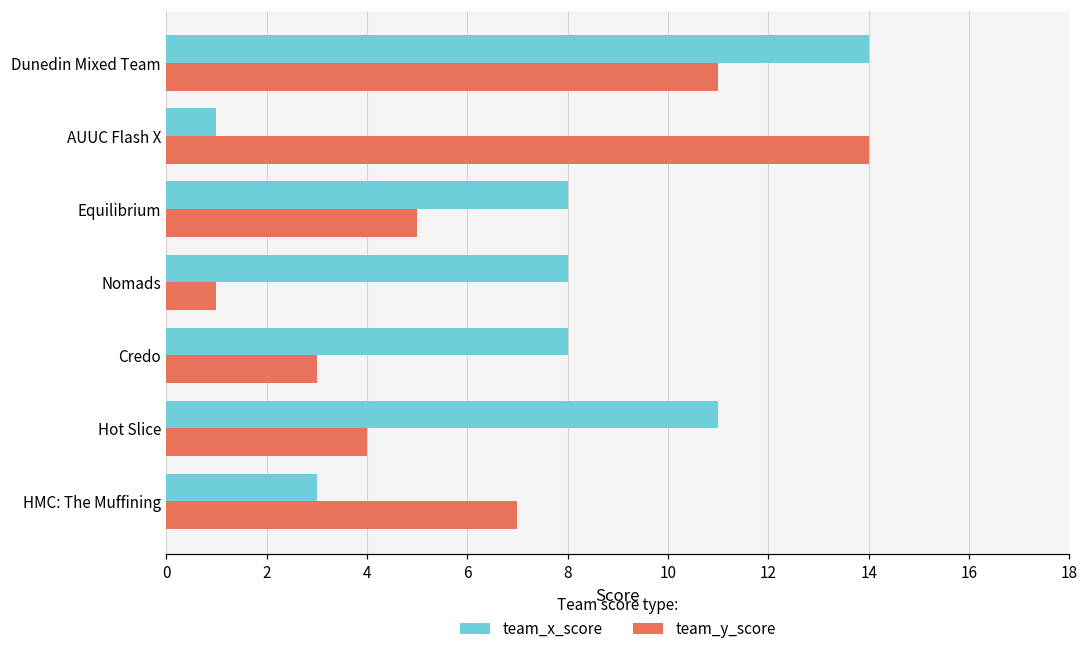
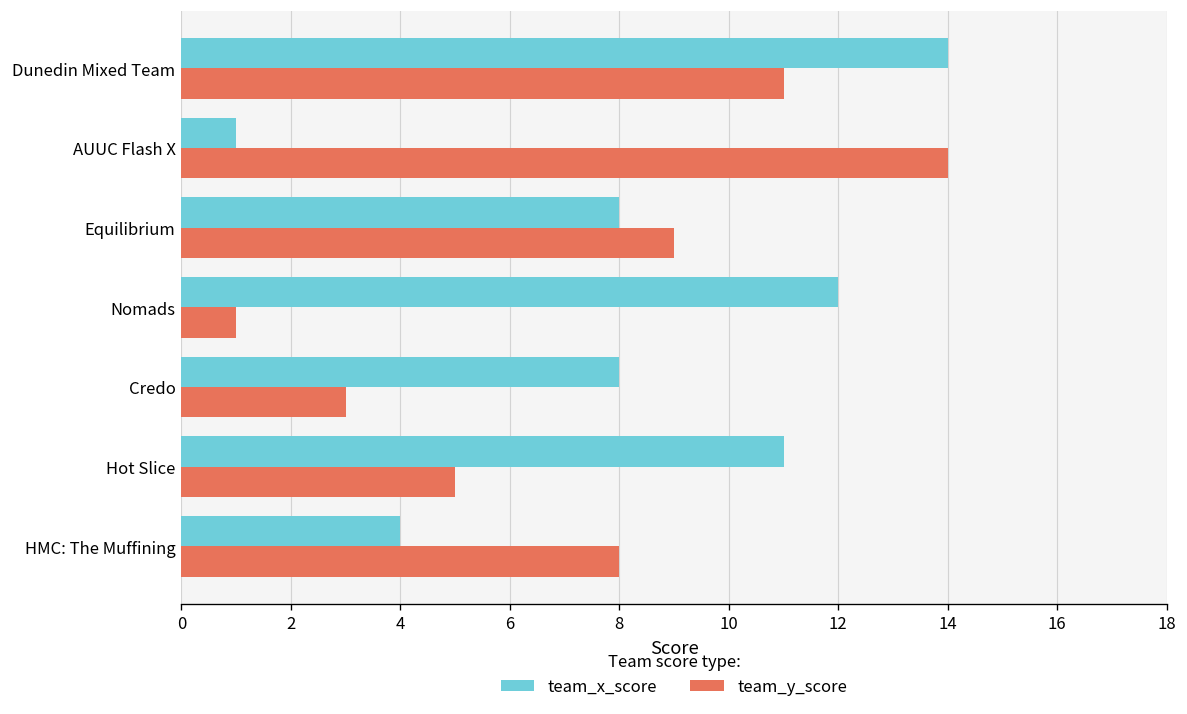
team_y_score, Equilibrium: 5 -> 9
team_x_score, Nomads: 8 -> 12
team_y_score, Hot Slice: 4 -> 5
team_x_score, HMC: The Muffining: 3 -> 4
team_y_score, HMC: The Muffining: 7 -> 8
